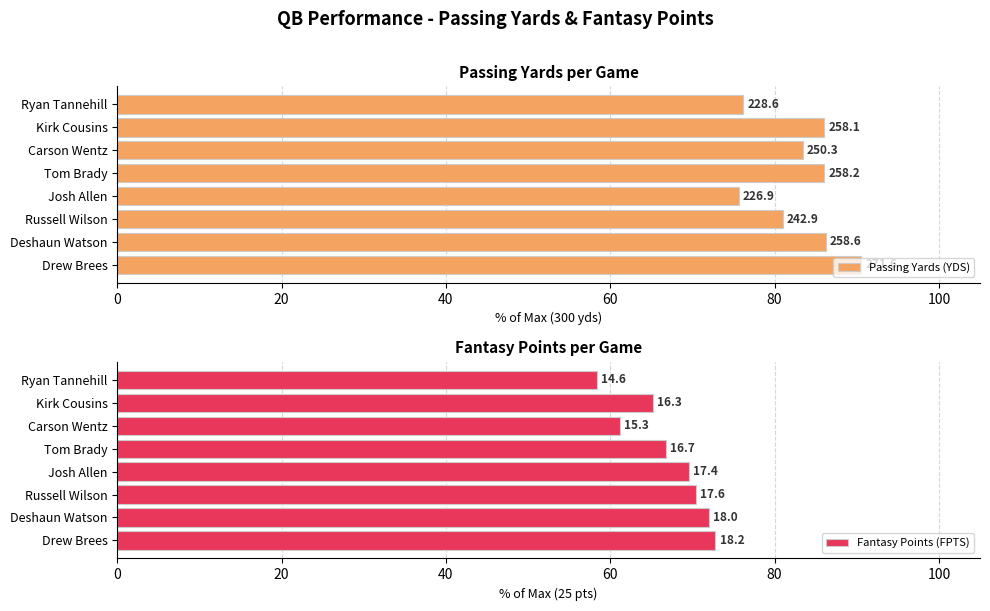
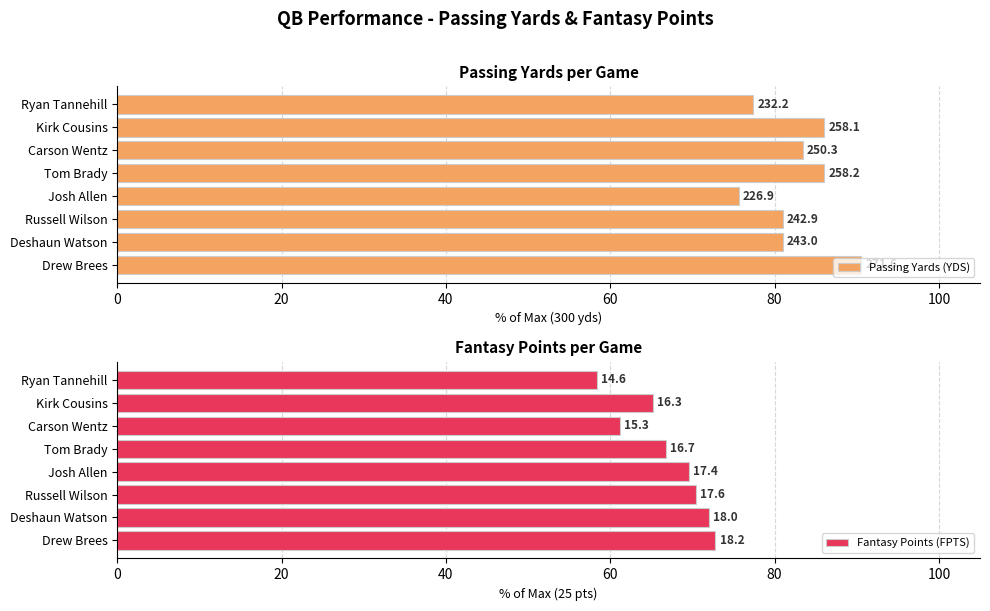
Passing Yards per Game, Ryan Tannehill: 228.6 -> 232.2
Passing Yards per Game, Deshaun Watson: 258.6 -> 243.0
